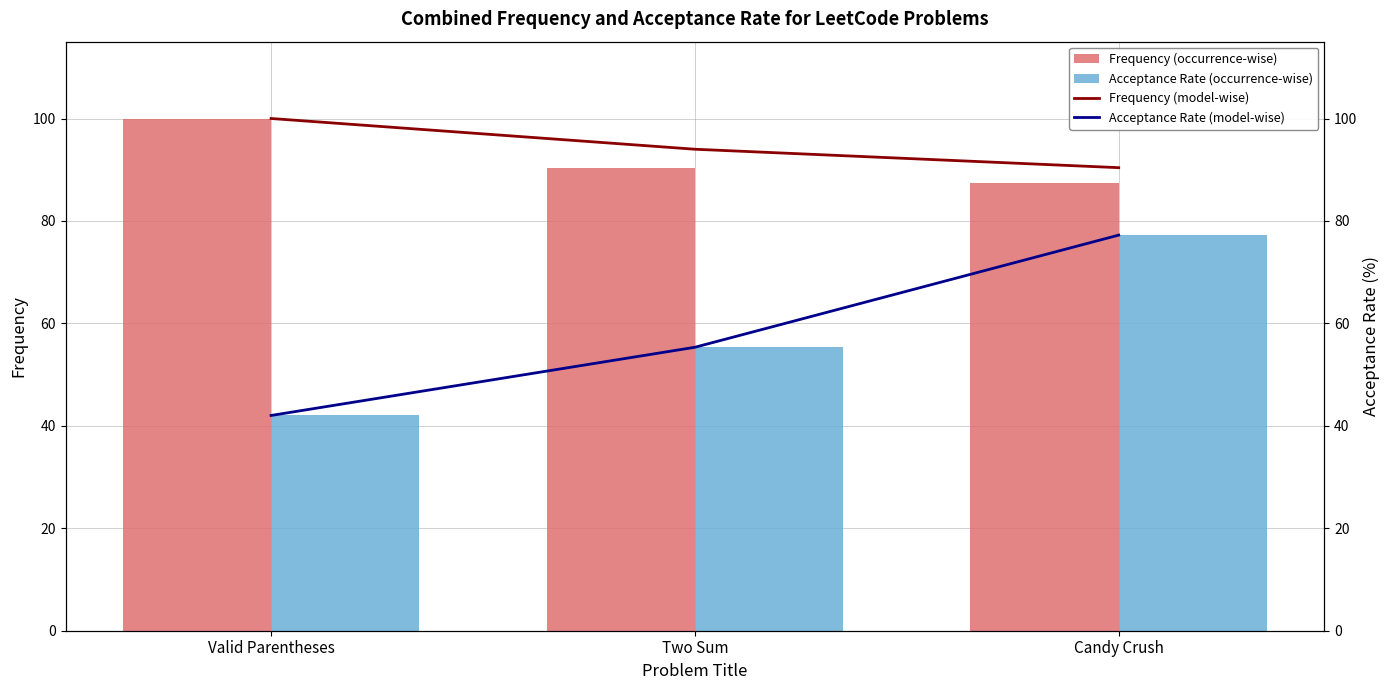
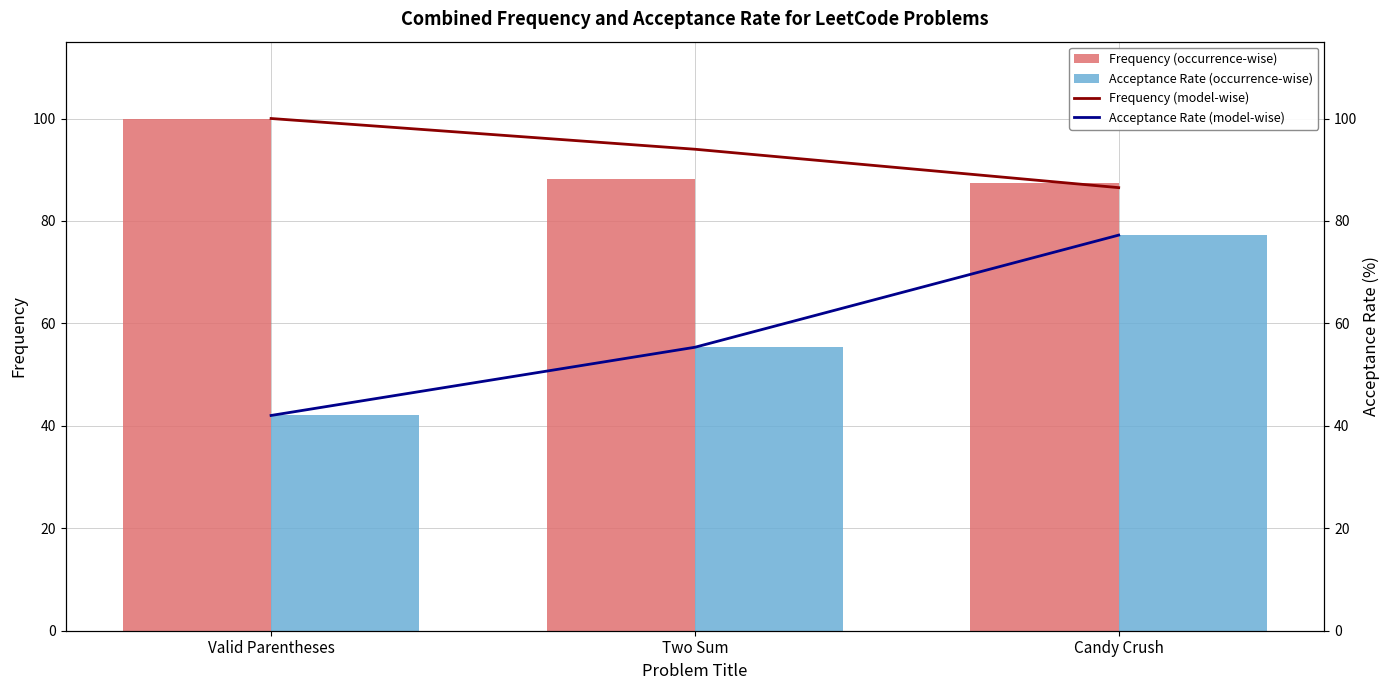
Frequency (occurrence-wise), Two Sum: 90 -> 88
Frequency (model-wise), Candy Crush: 90 -> 87
